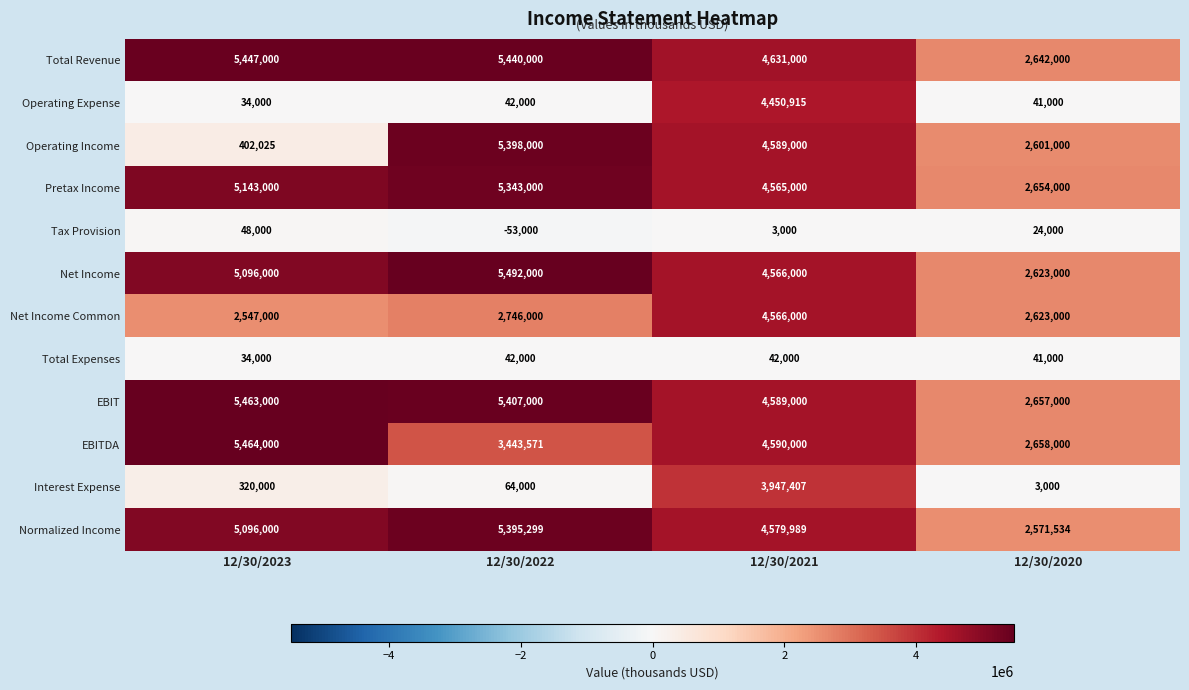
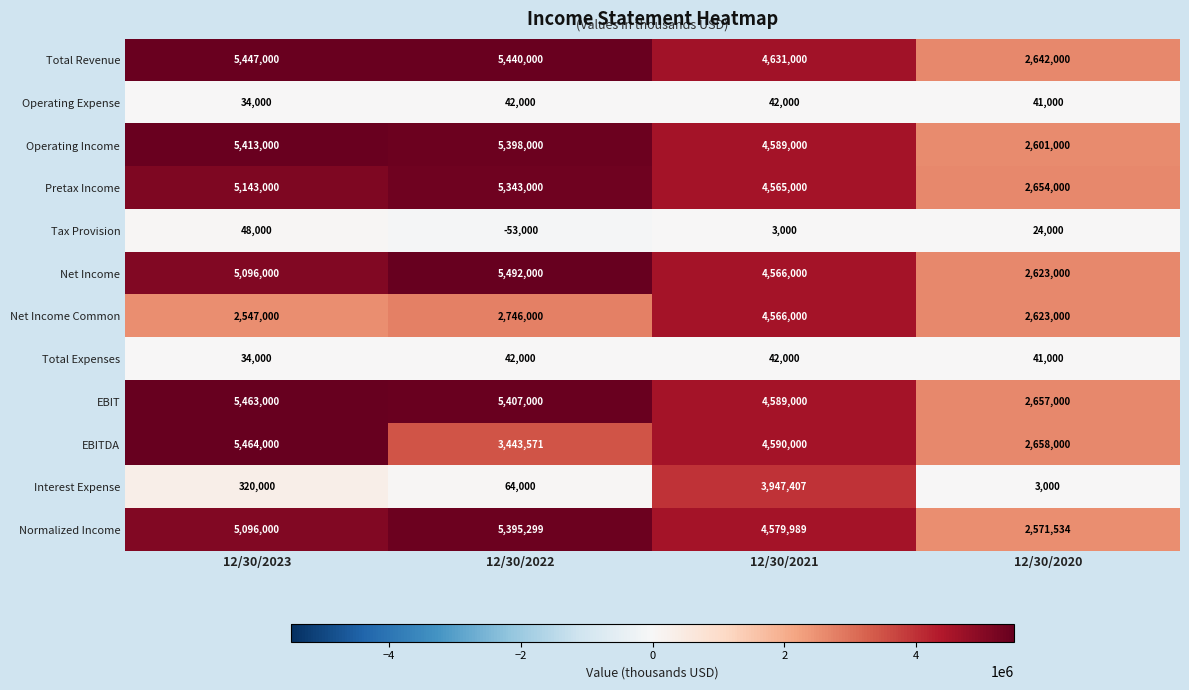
Operating Expense, 12/30/2021: 4,450,915 -> 42,000
Operating Income, 12/30/2023: 402,025 -> 5,413,000
